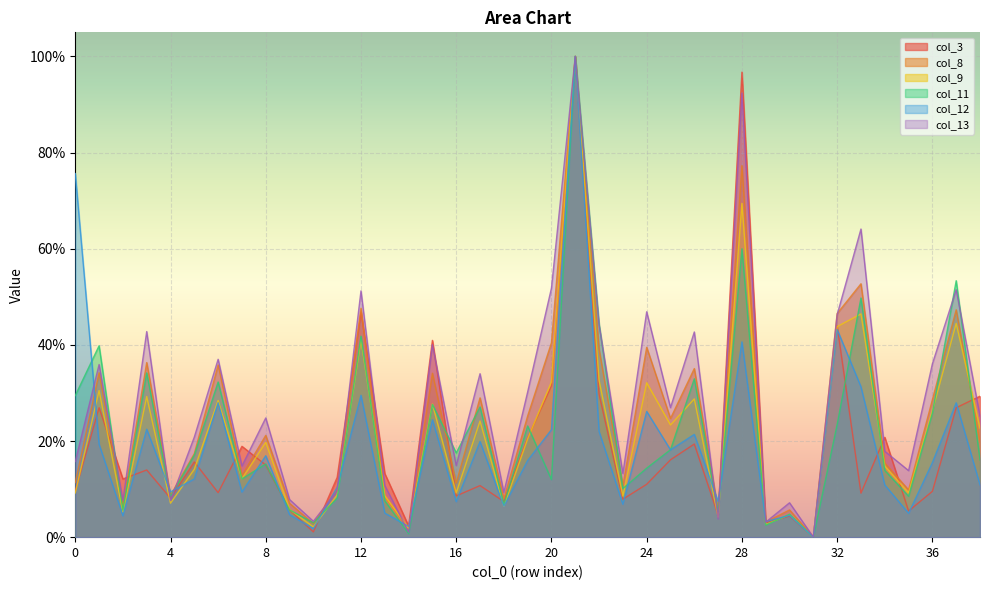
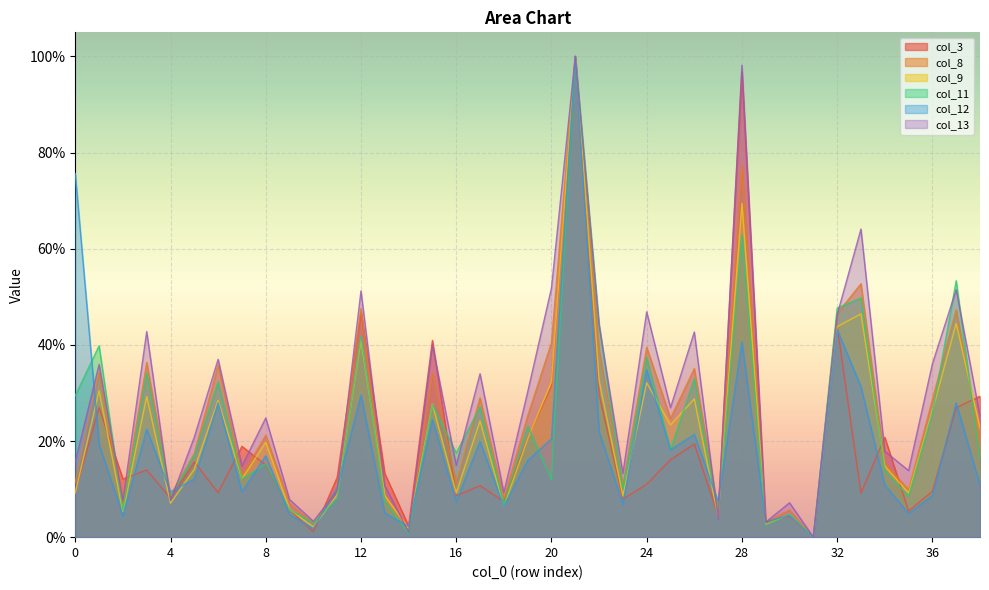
col_12, 20: 22% -> 20%
col_11, 24: 14% -> 37%
col_12, 24: 26% -> 35%
col_11, 28: 60% -> 63%
col_13, 28: 92% -> 98%
col_11, 32: 23% -> 48%
col_12, 36: 16% -> 9%
